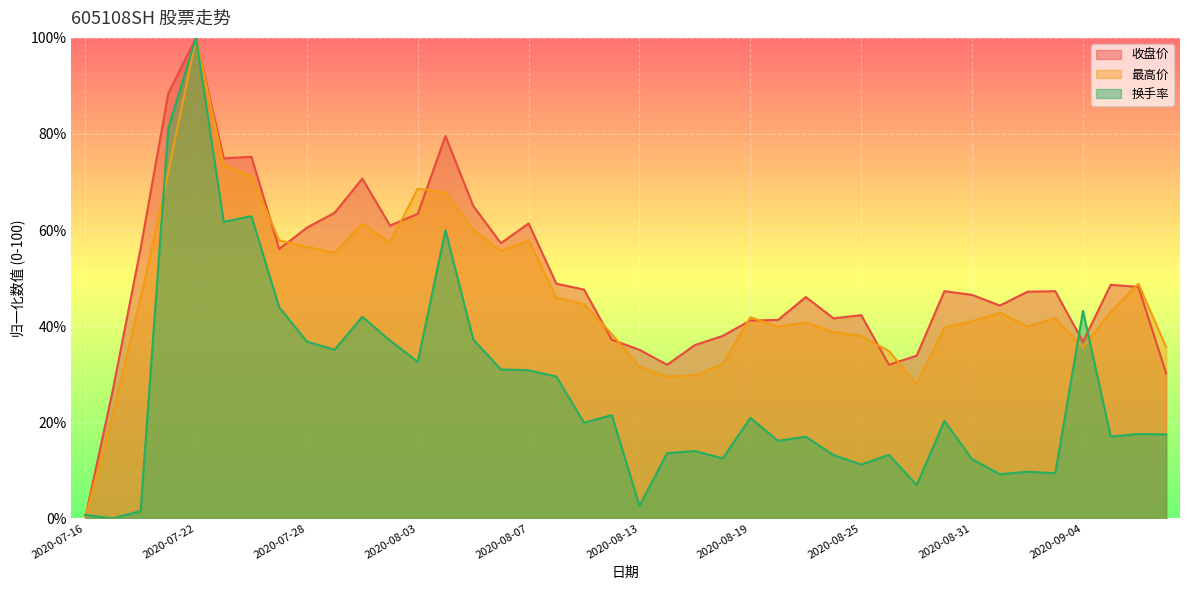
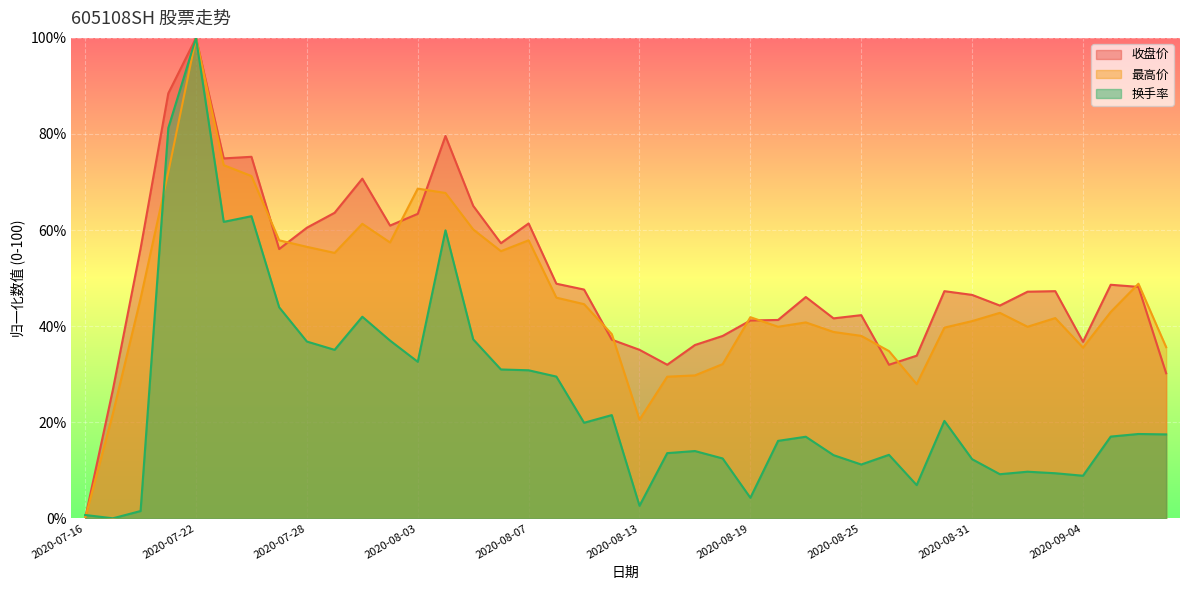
最高价, 2020-08-13: 32% -> 21%
换手率, 2020-08-19: 21% -> 4%
换手率, 2020-09-04: 43% -> 9%
